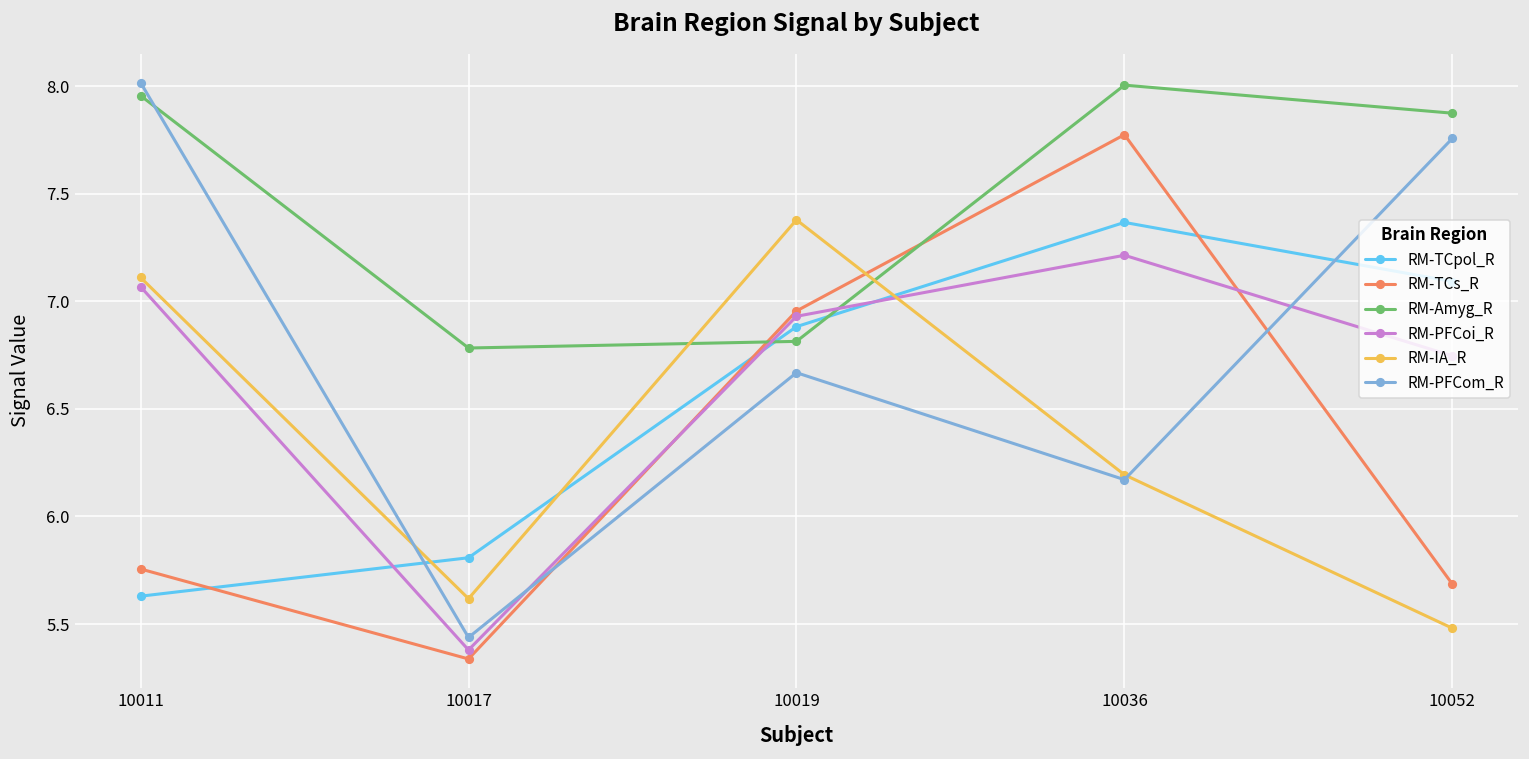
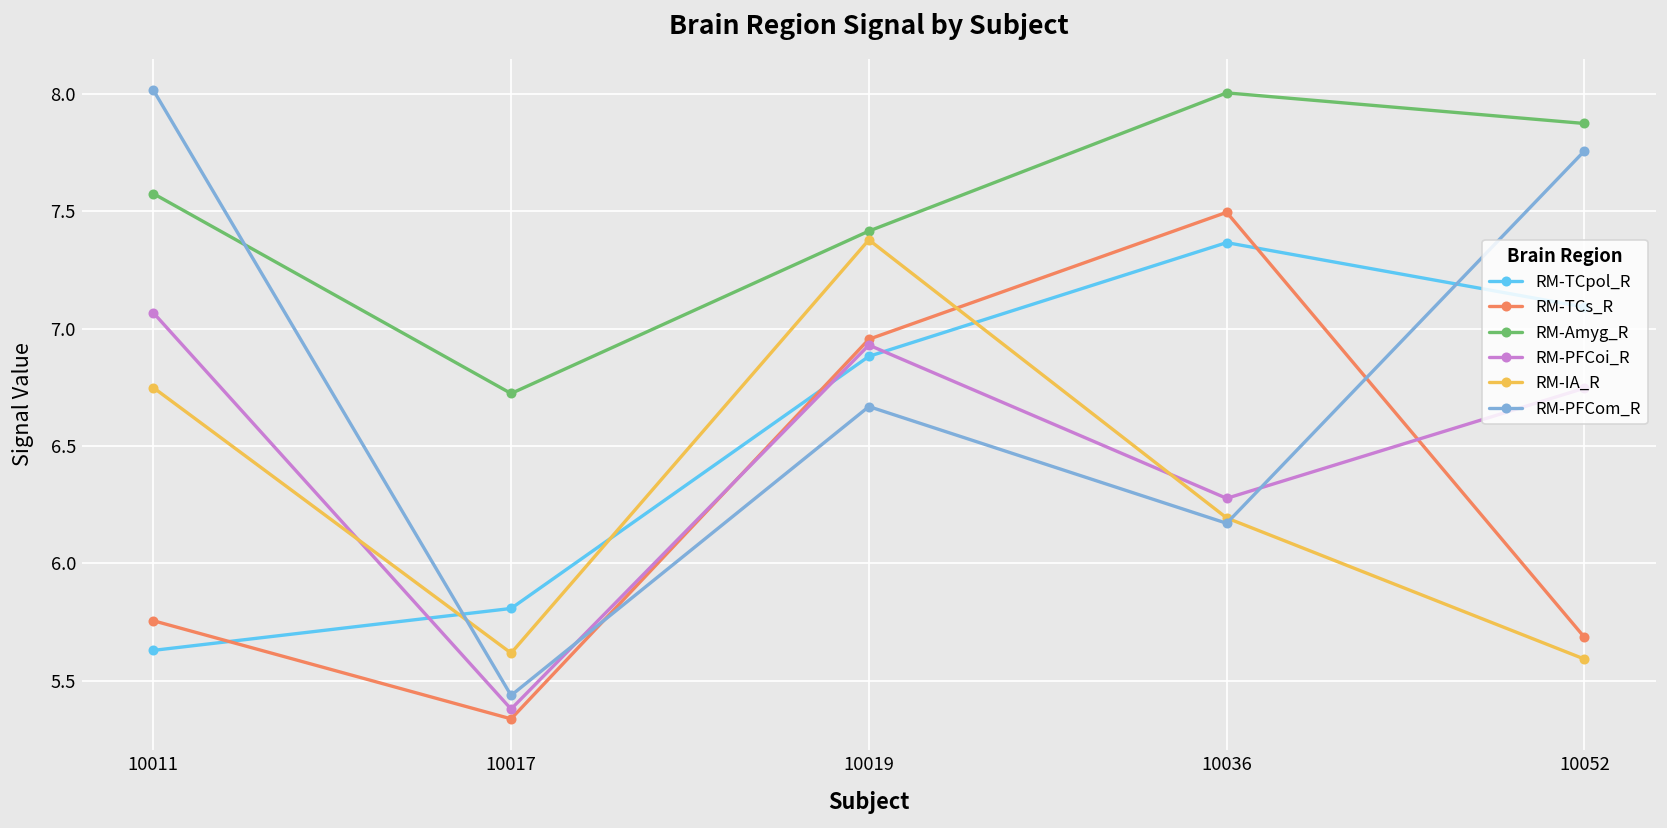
RM-Amyg_R, 10011: 7.96 -> 7.58
RM-IA_R, 10011: 7.11 -> 6.75
RM-Amyg_R, 10017: 6.78 -> 6.72
RM-Amyg_R, 10019: 6.81 -> 7.42
RM-TCs_R, 10036: 7.77 -> 7.50
RM-PFCoi_R, 10036: 7.21 -> 6.28
RM-IA_R, 10052: 5.48 -> 5.59
